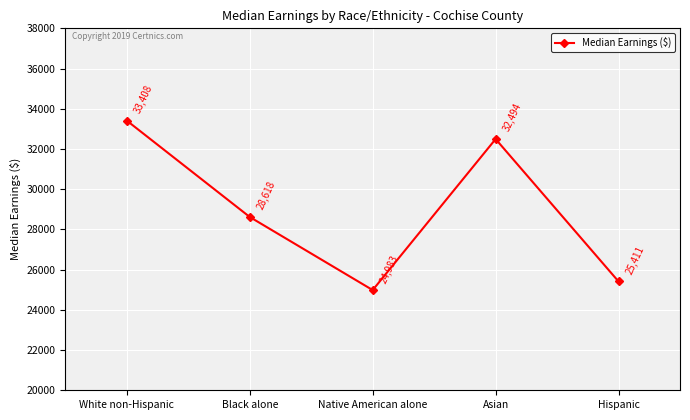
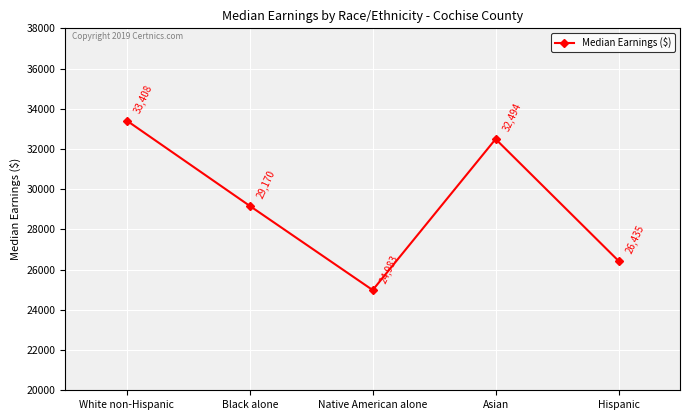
Black alone: 28,618 -> 29,170
Hispanic: 25,411 -> 26,435
